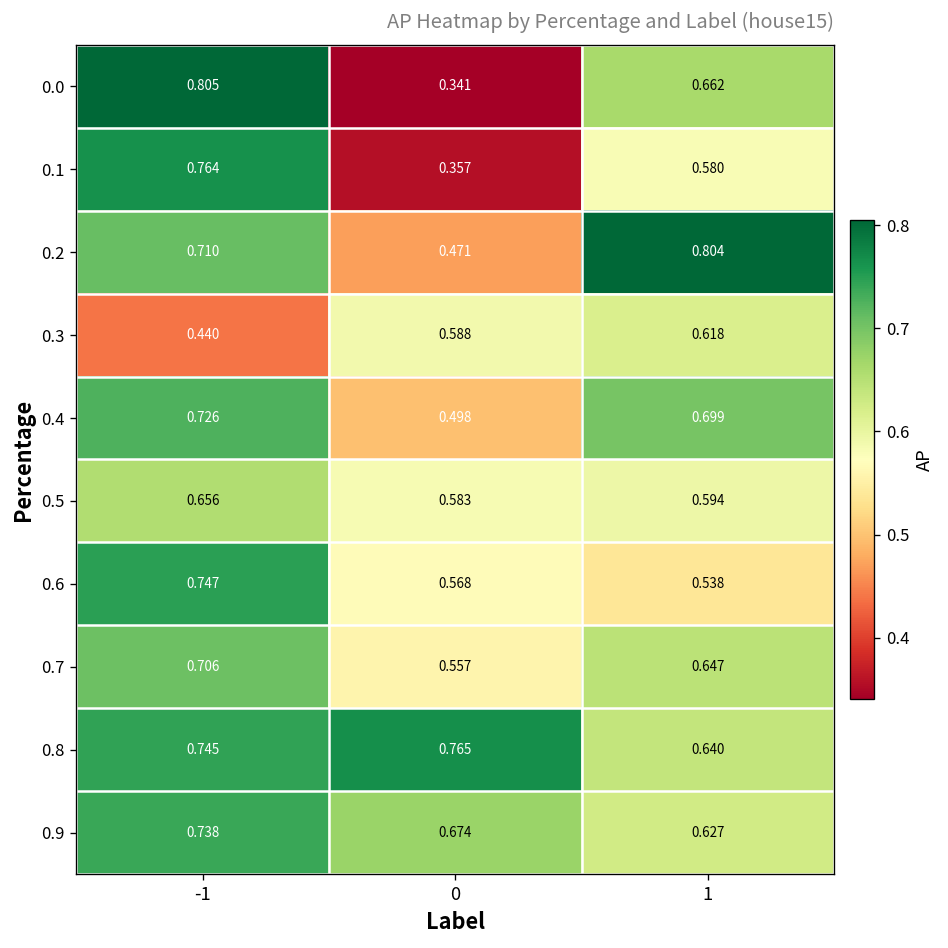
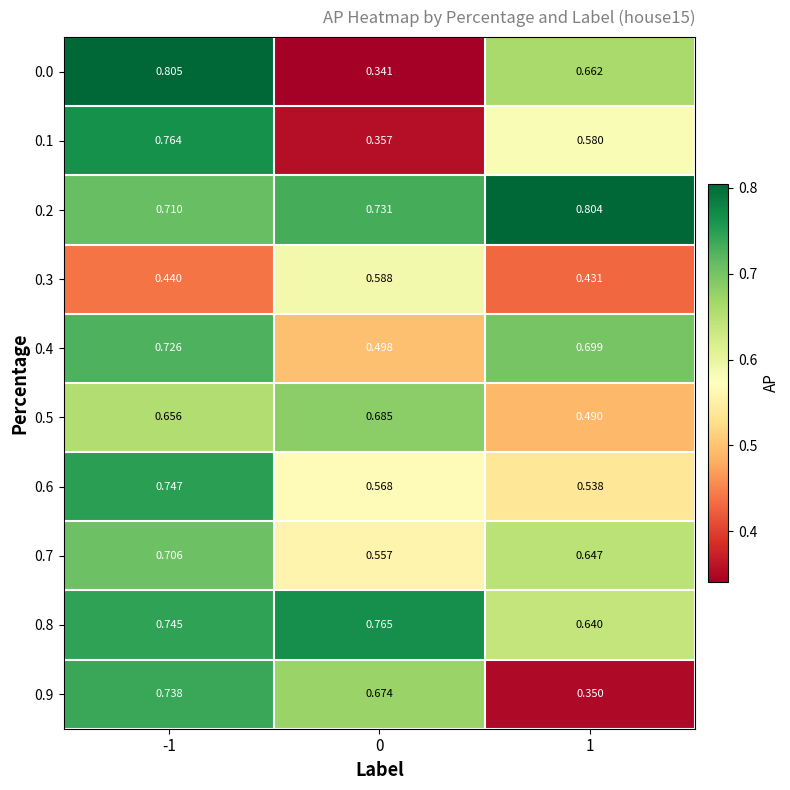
0.2, 0: 0.471 -> 0.731
0.3, 1: 0.618 -> 0.431
0.5, 0: 0.583 -> 0.685
0.5, 1: 0.594 -> 0.490
0.9, 1: 0.627 -> 0.350
